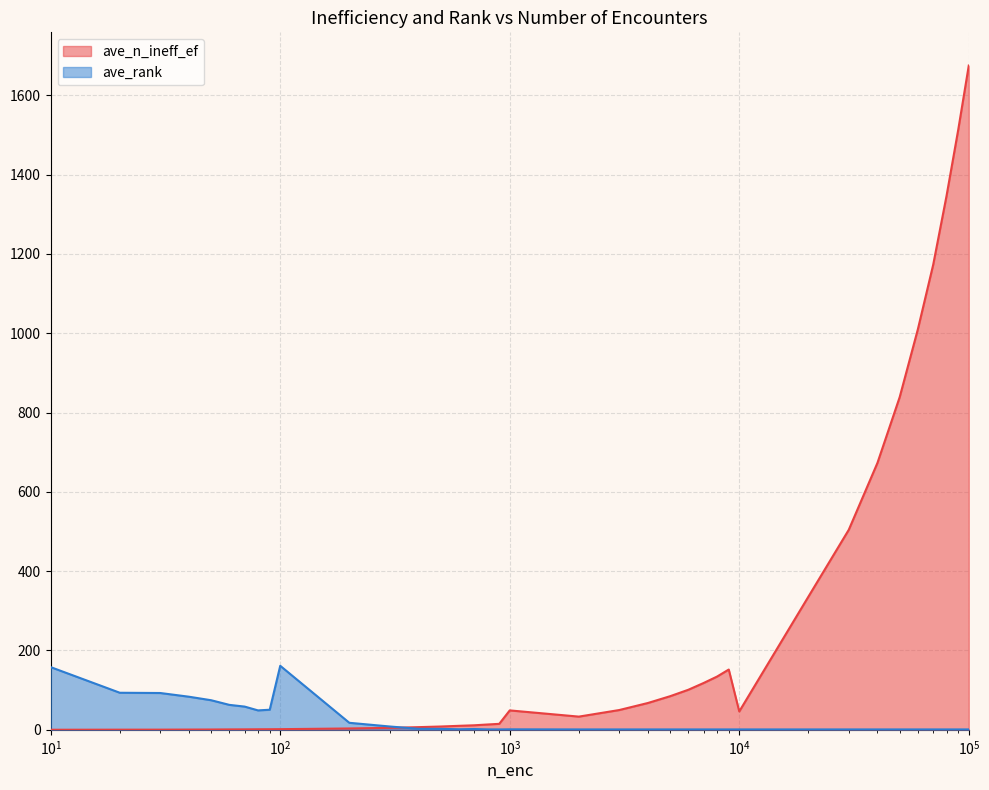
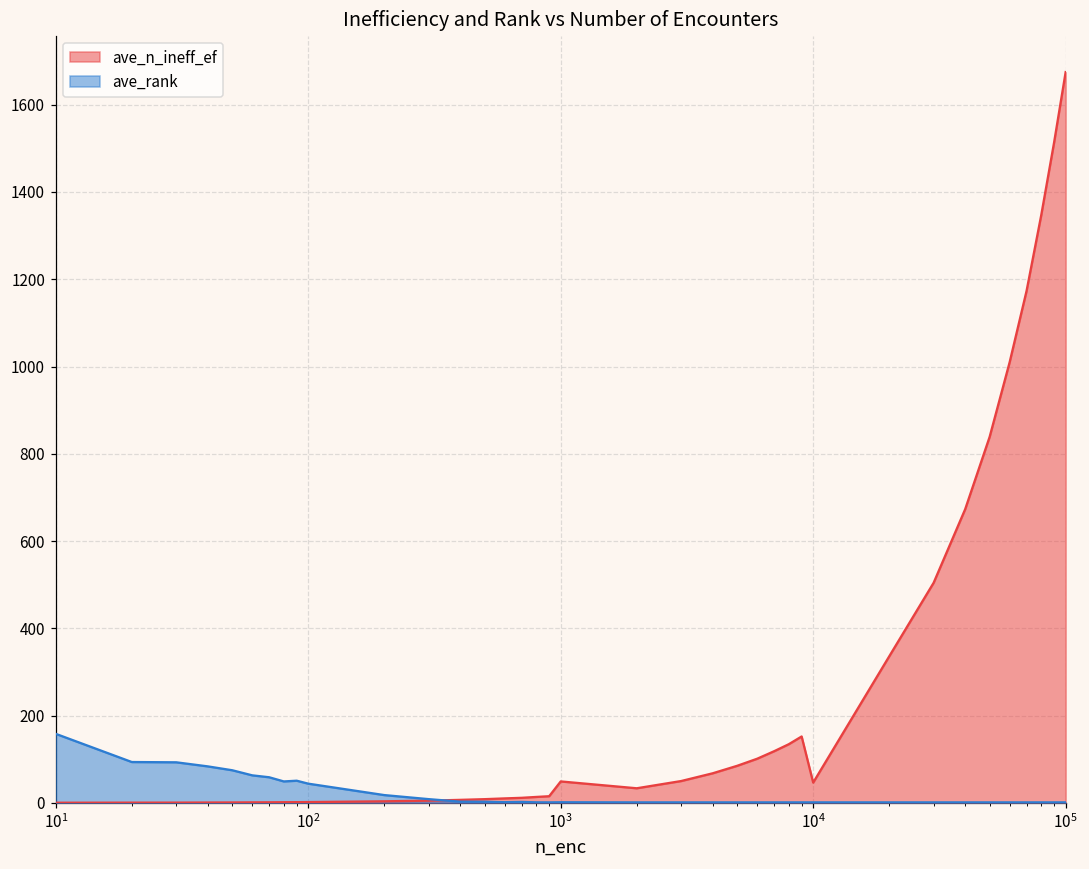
ave_rank, 10^2: 160 -> 40
